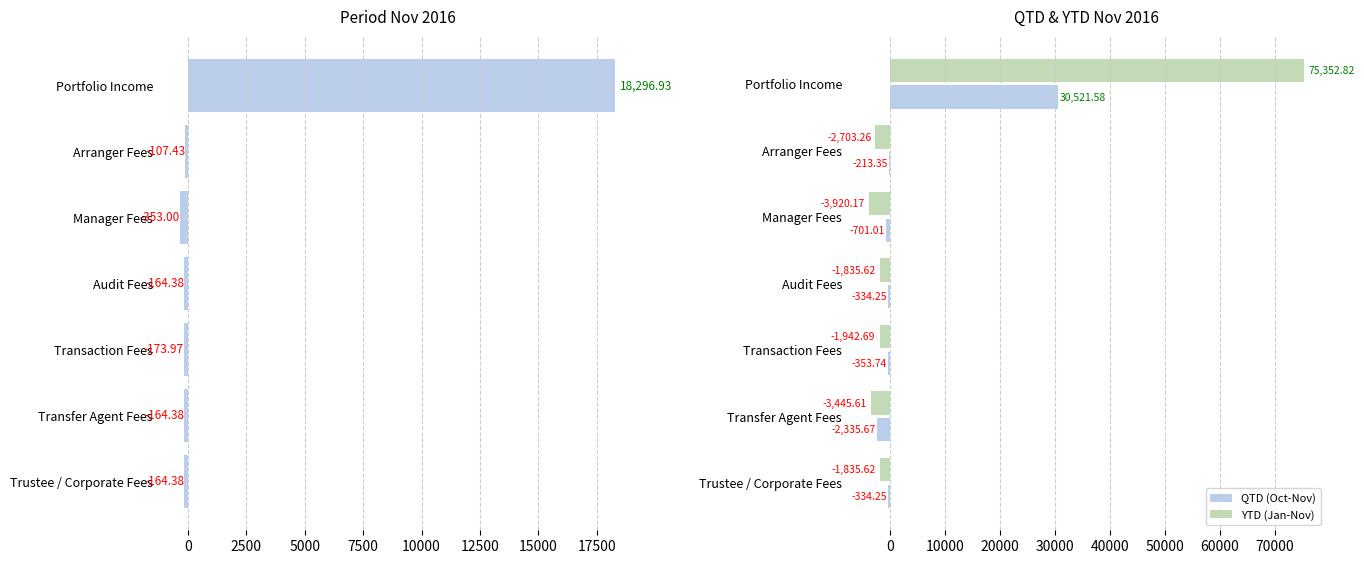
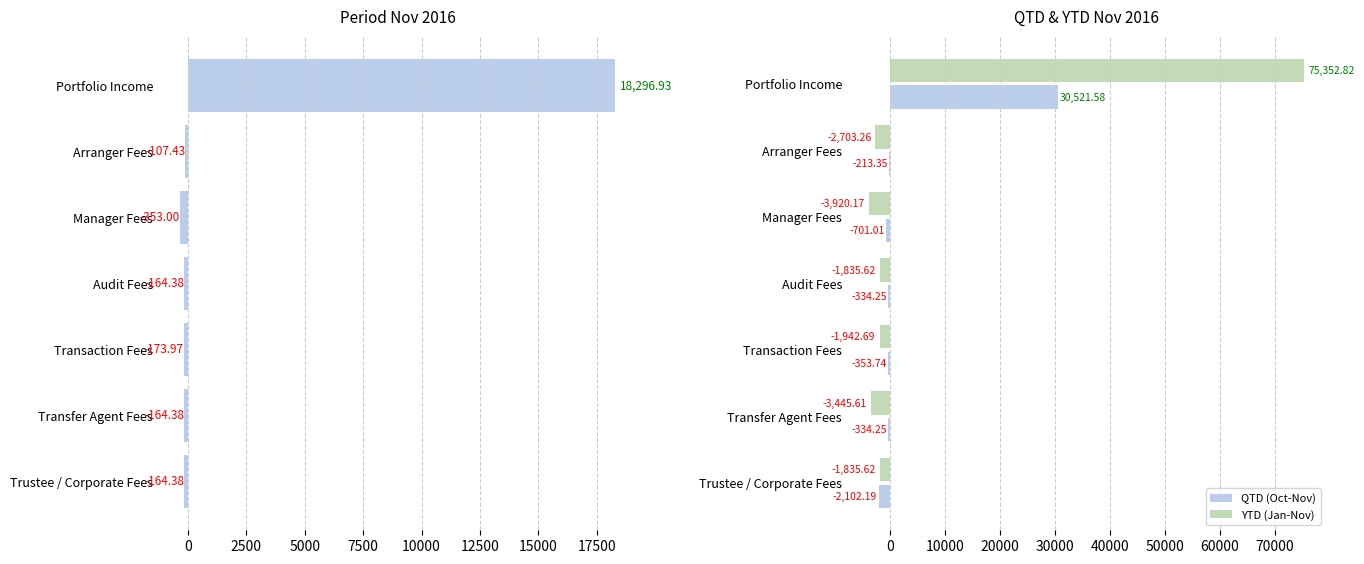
QTD & YTD Nov 2016, QTD (Oct-Nov), Transfer Agent Fees: -2,335.67 -> -334.25
QTD & YTD Nov 2016, QTD (Oct-Nov), Trustee / Corporate Fees: -334.25 -> -2,102.19
